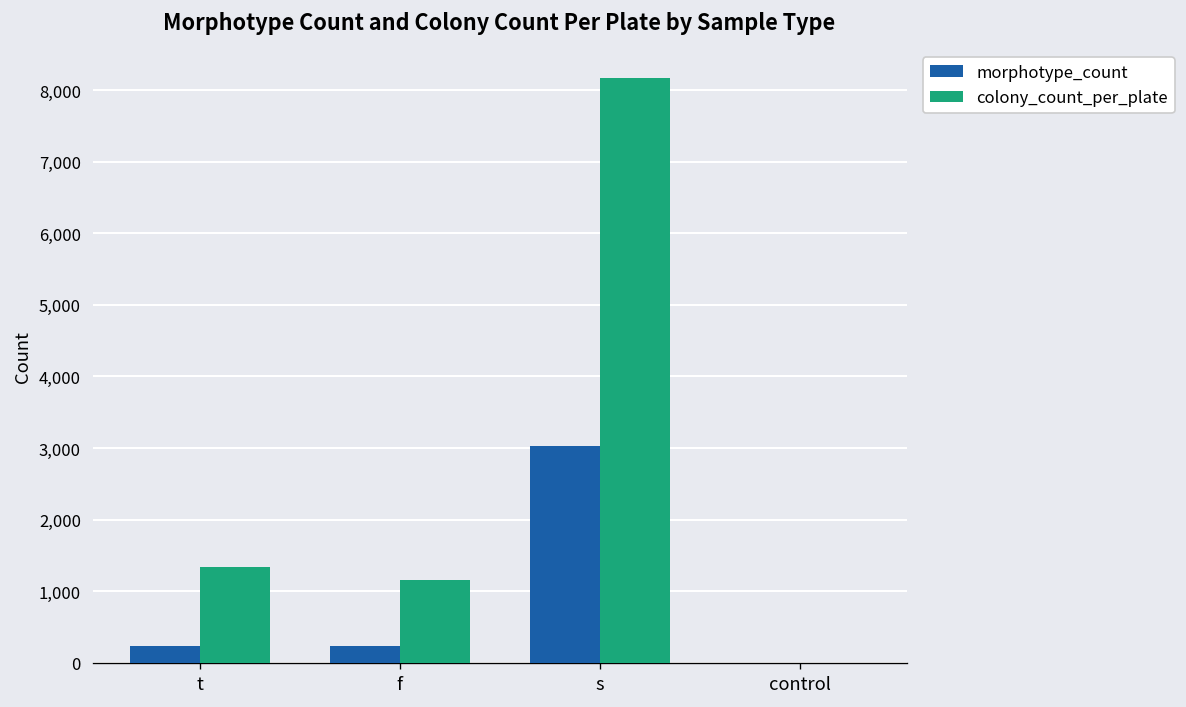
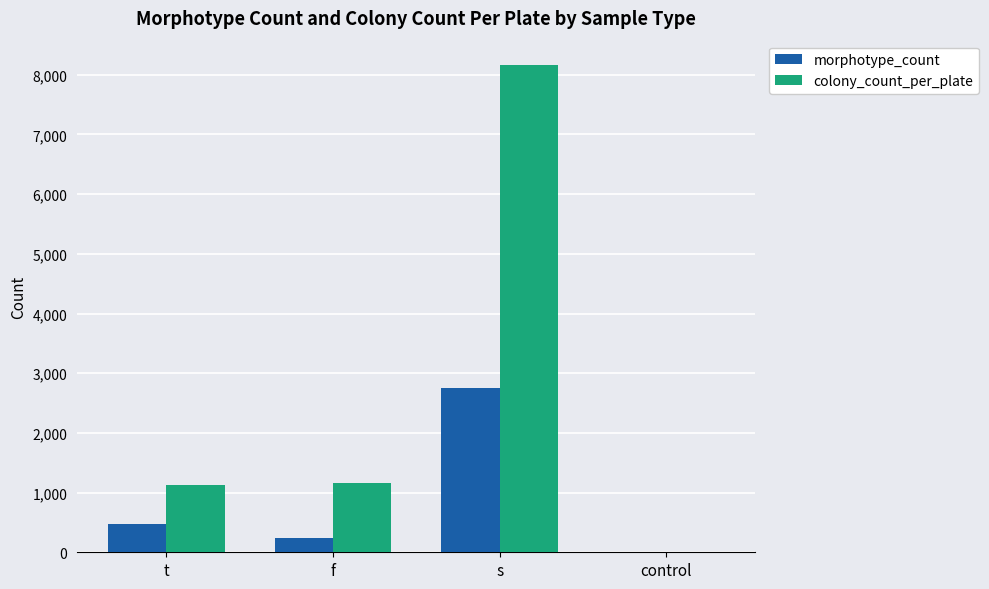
morphotype_count, t: 200 -> 500
colony_count_per_plate, t: 1,300 -> 1,100
morphotype_count, s: 3,000 -> 2,800
